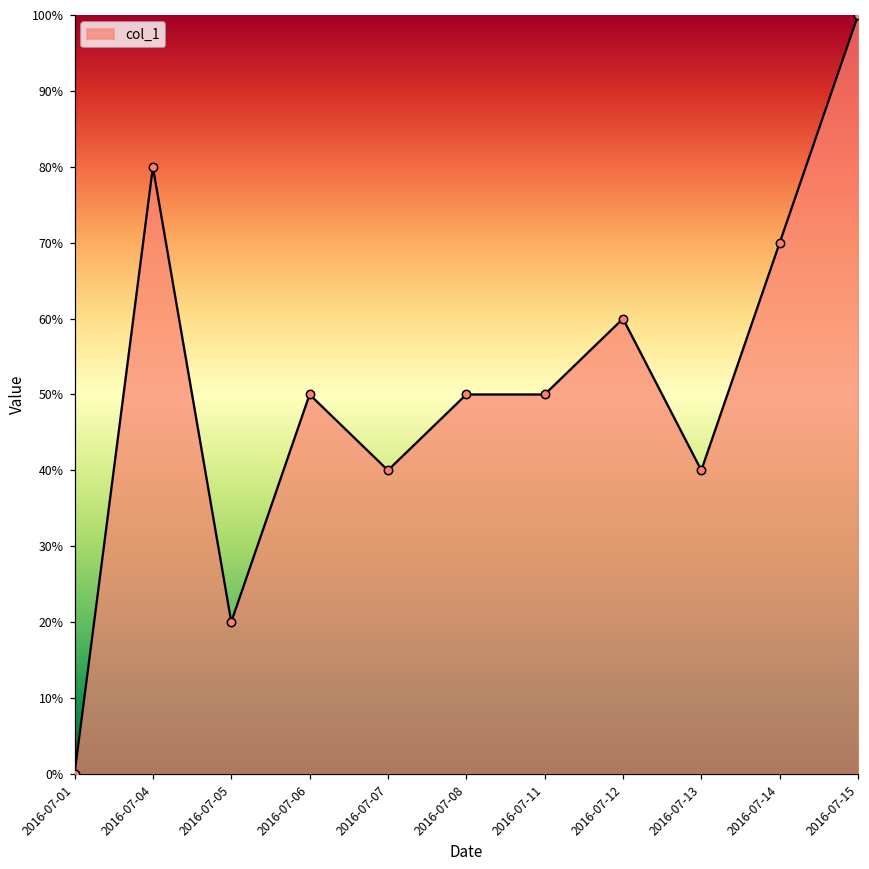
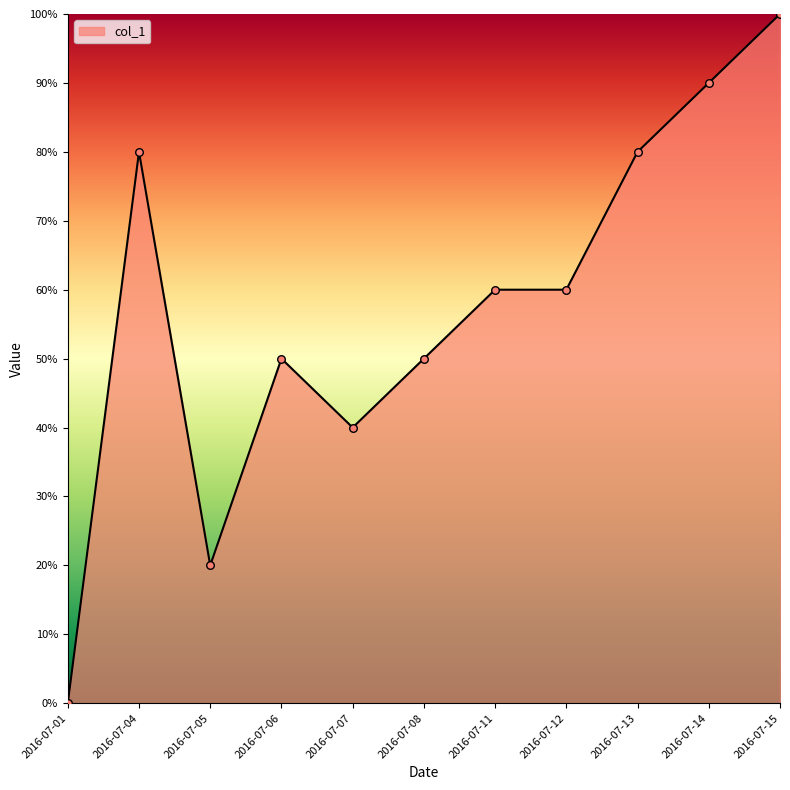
2016-07-11: 50% -> 60%
2016-07-13: 40% -> 80%
2016-07-14: 70% -> 90%
